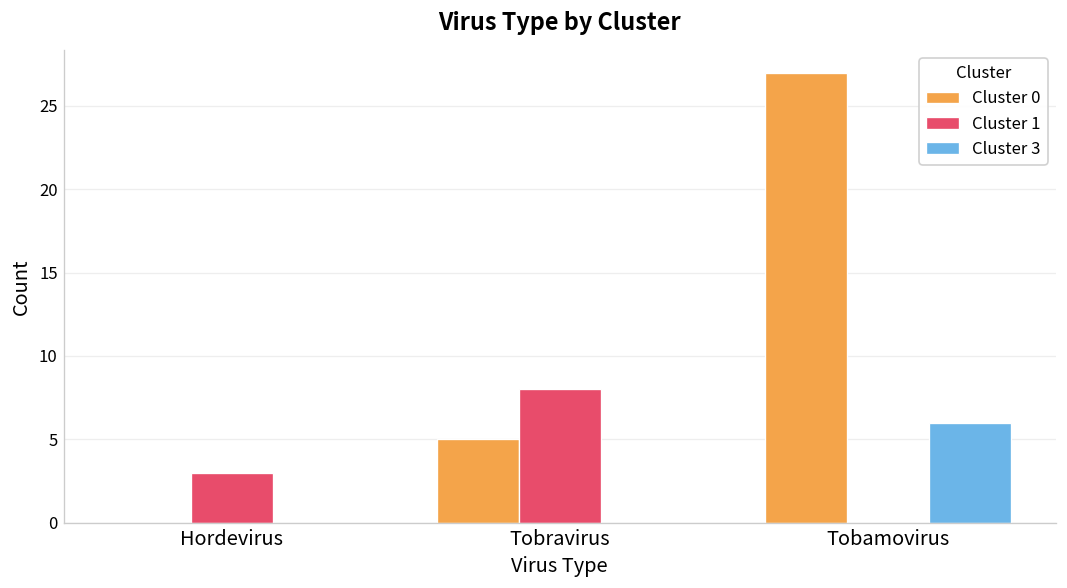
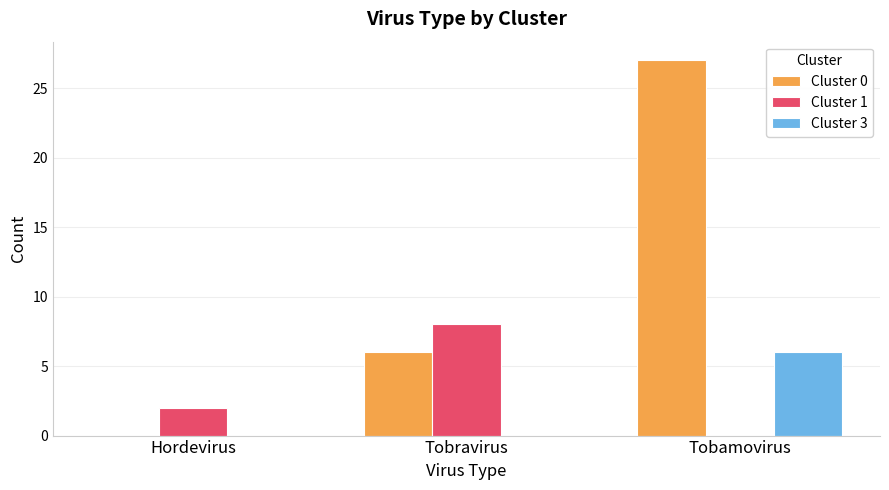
Cluster 1, Hordevirus: 3 -> 2
Cluster 0, Tobravirus: 5 -> 6
